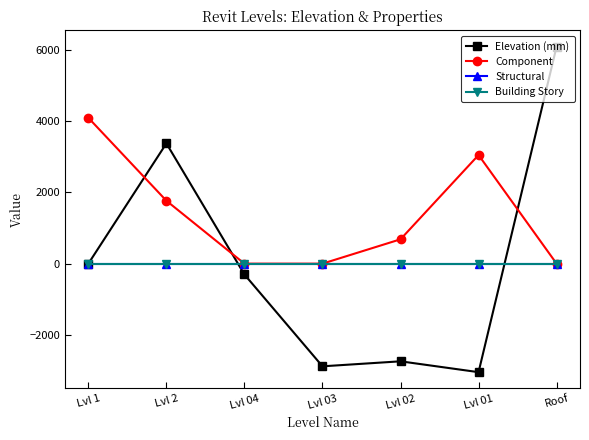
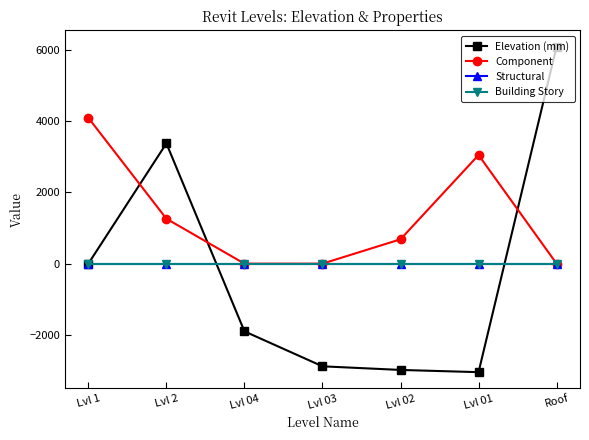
Component, Lvl 2: 1800 -> 1300
Elevation (mm), Lvl 04: -300 -> -1900
Elevation (mm), Lvl 02: -2700 -> -3000
